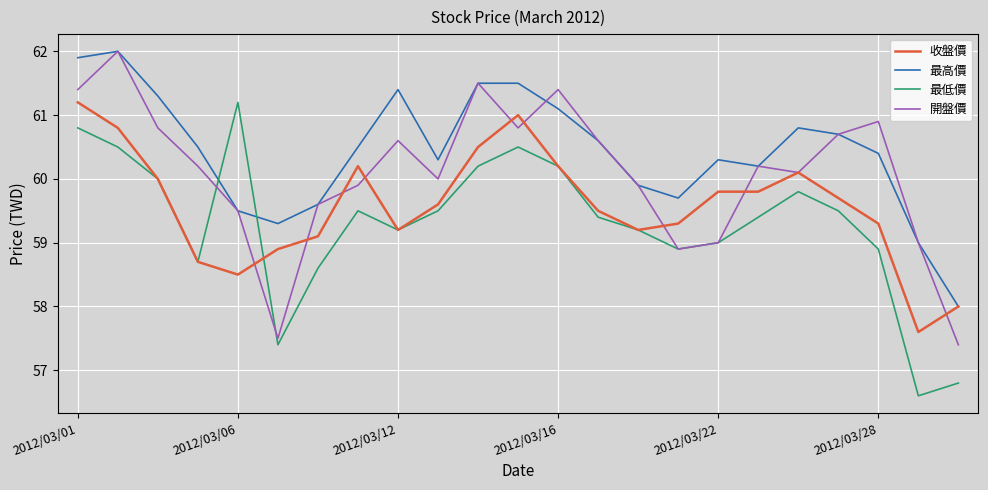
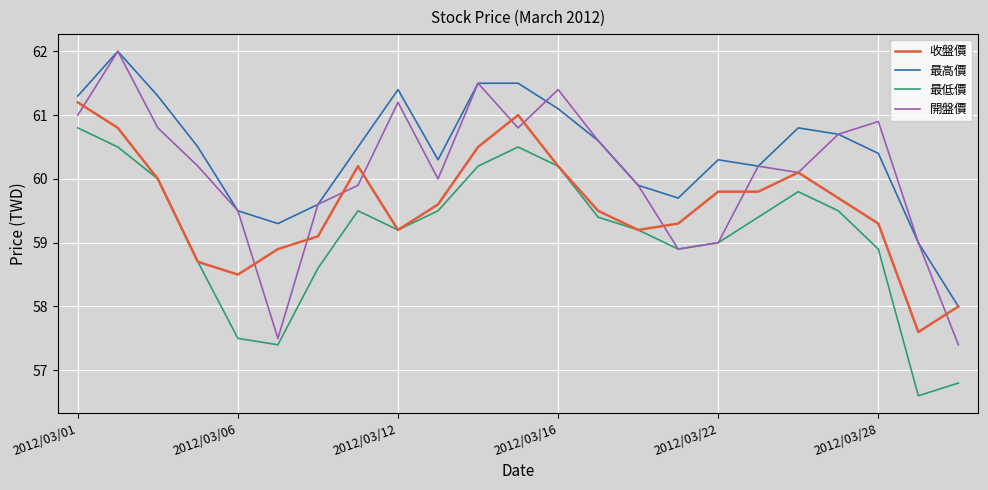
最高價, 2012/03/01: 61.9 -> 61.3
開盤價, 2012/03/01: 61.4 -> 61.0
最低價, 2012/03/06: 61.2 -> 57.5
開盤價, 2012/03/12: 60.6 -> 61.2
